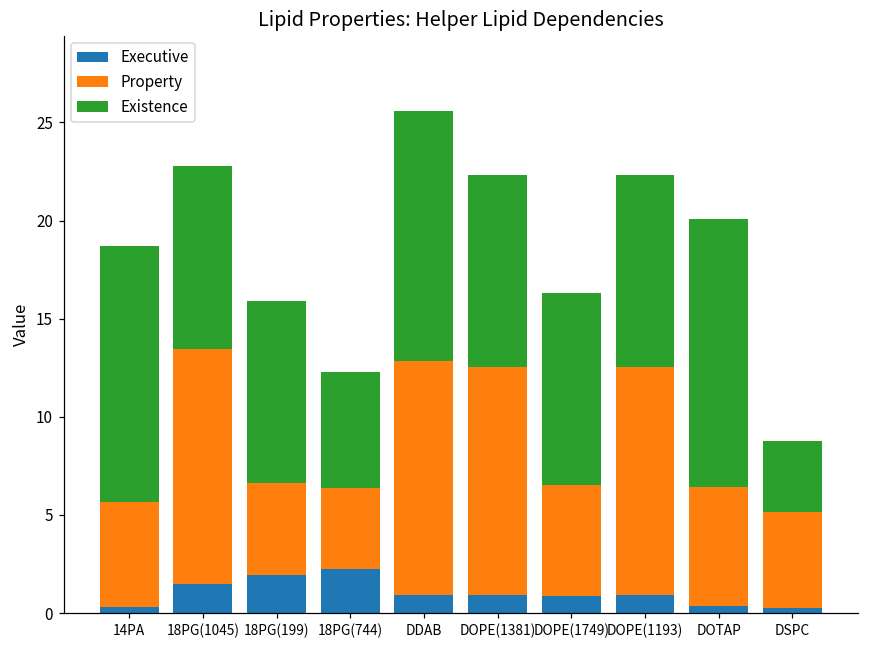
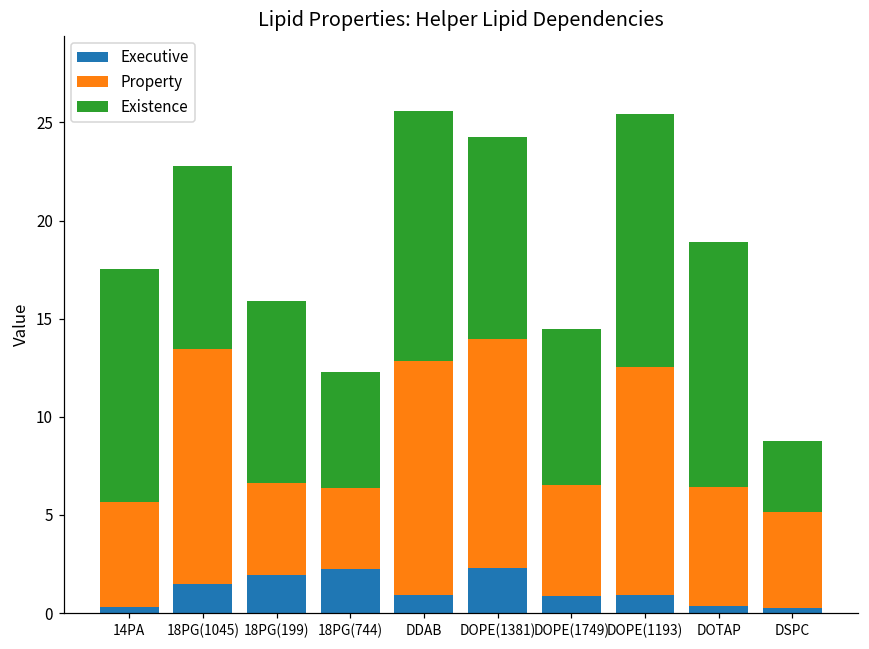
Existence, 14PA: 13.0 -> 11.9
Executive, DOPE(1381): 0.9 -> 2.3
Existence, DOPE(1381): 9.8 -> 10.3
Existence, DOPE(1749): 9.8 -> 7.9
Existence, DOPE(1193): 9.8 -> 12.9
Existence, DOTAP: 13.7 -> 12.5
